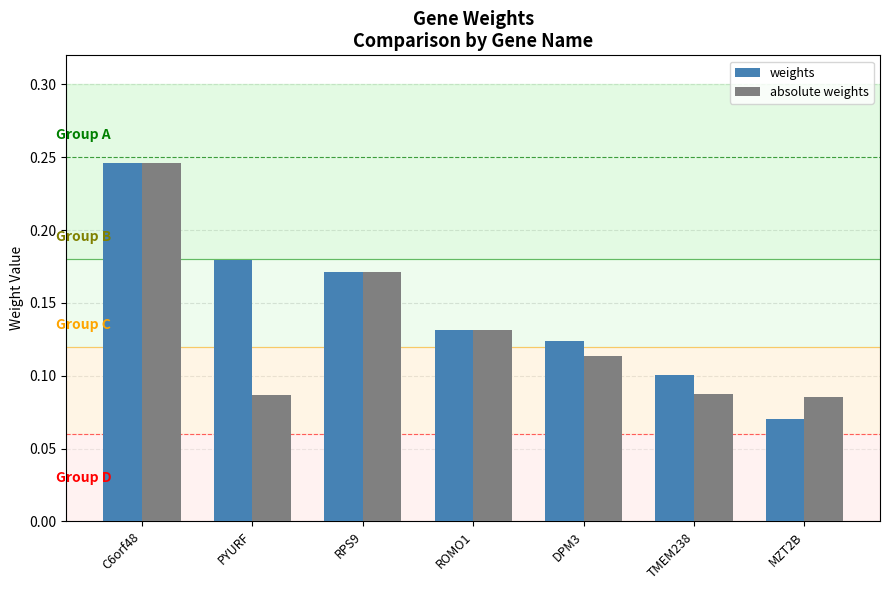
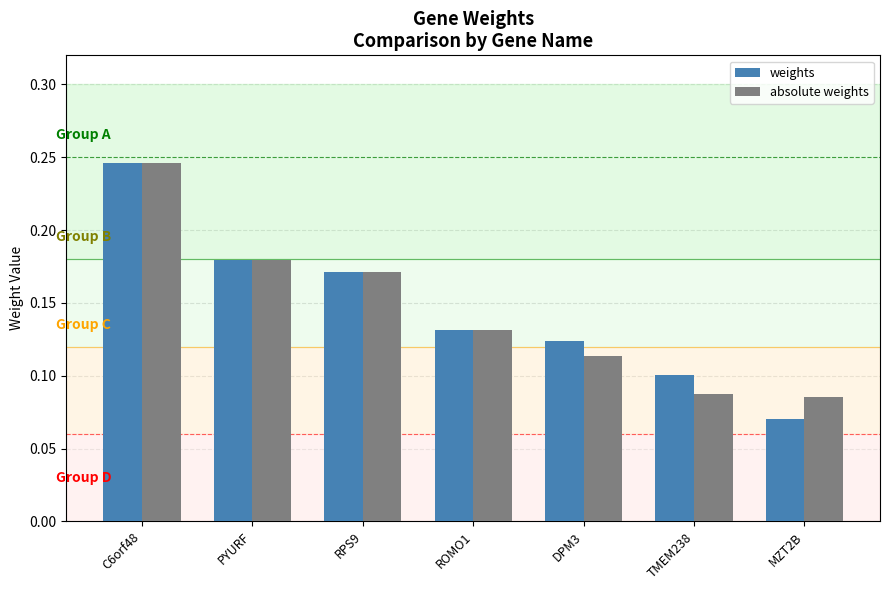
absolute weights, PYURF: 0.087 -> 0.179
